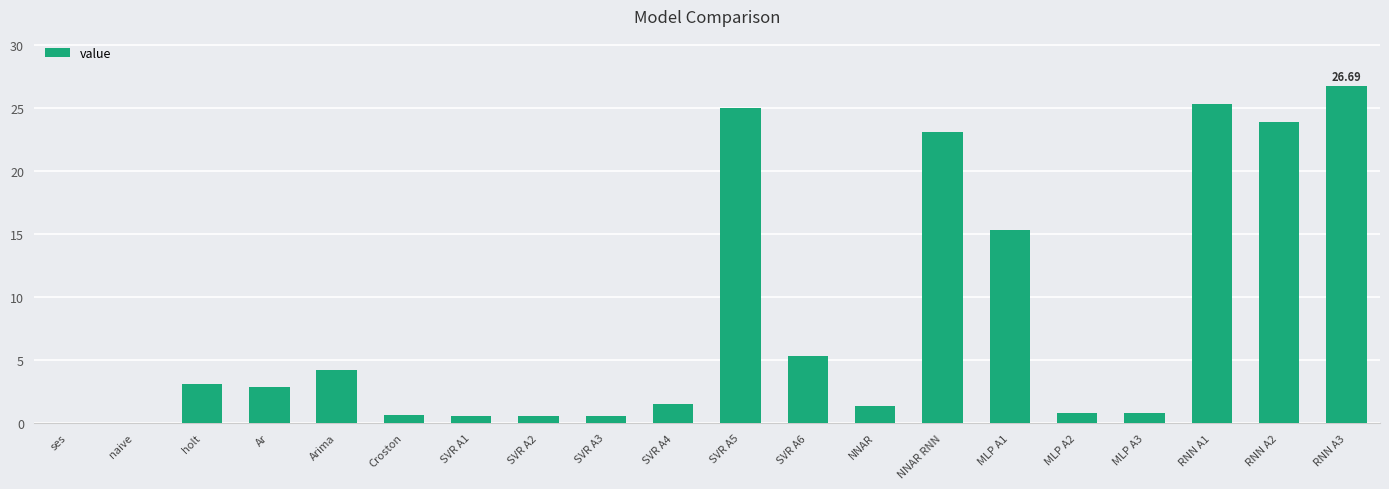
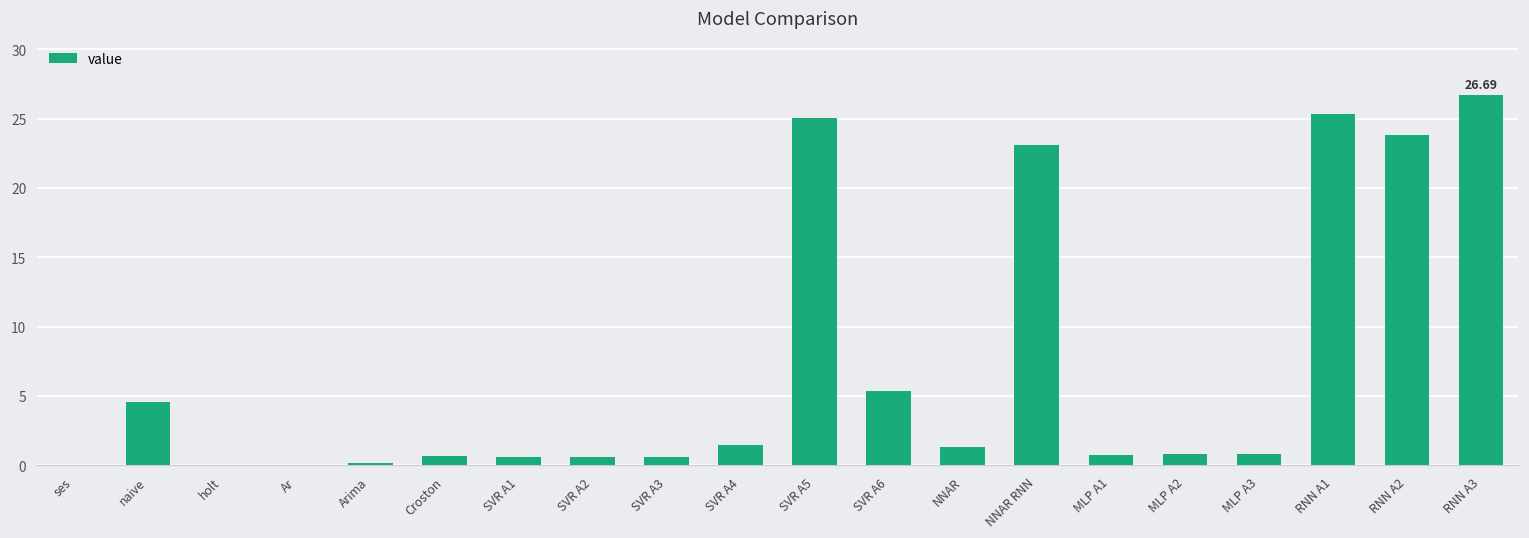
naive: 0.0 -> 4.6
holt: 3.1 -> 0.0
Ar: 2.8 -> 0.0
Arima: 4.2 -> 0.2
MLP A1: 15.3 -> 0.8
